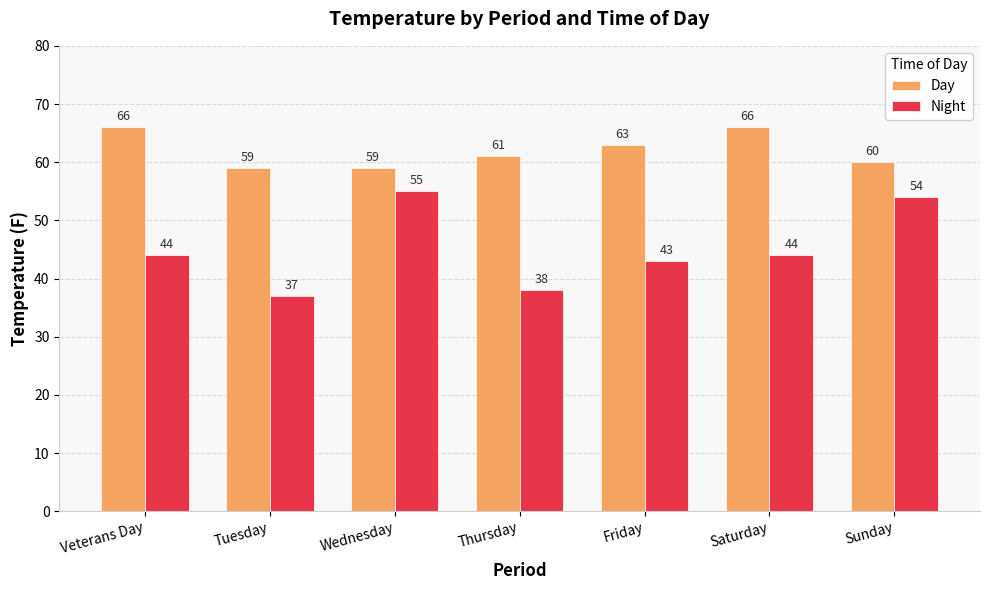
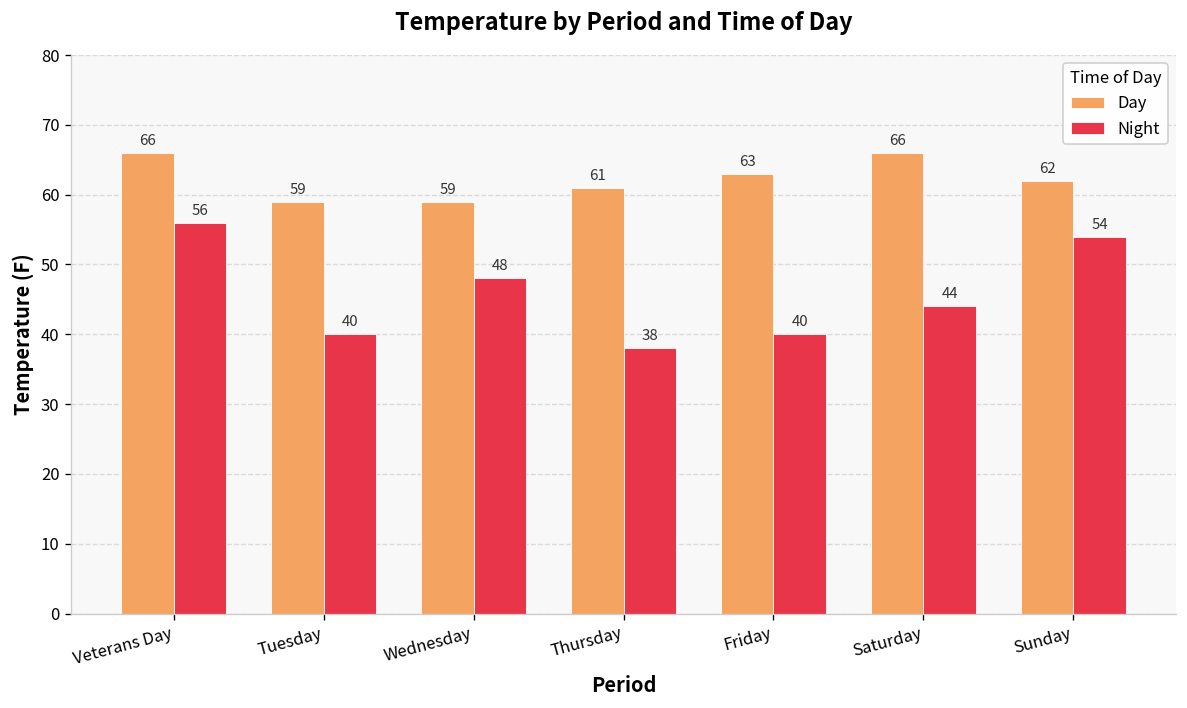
Night, Veterans Day: 44 -> 56
Night, Tuesday: 37 -> 40
Night, Wednesday: 55 -> 48
Night, Friday: 43 -> 40
Day, Sunday: 60 -> 62
